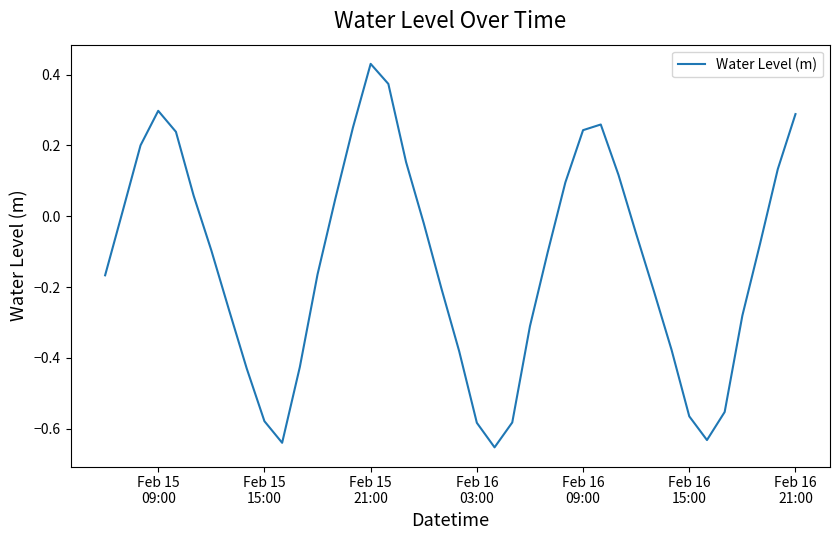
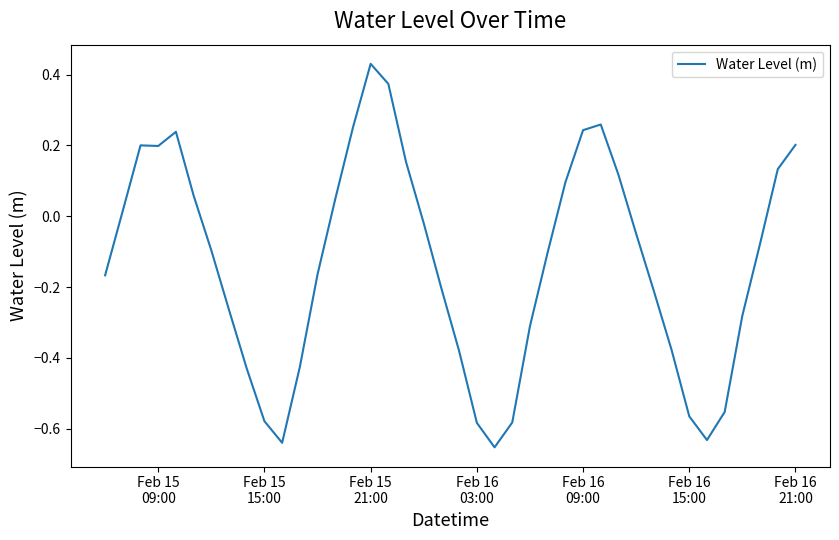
Feb 15 09:00: 0.30 -> 0.20
Feb 16 21:00: 0.29 -> 0.20
